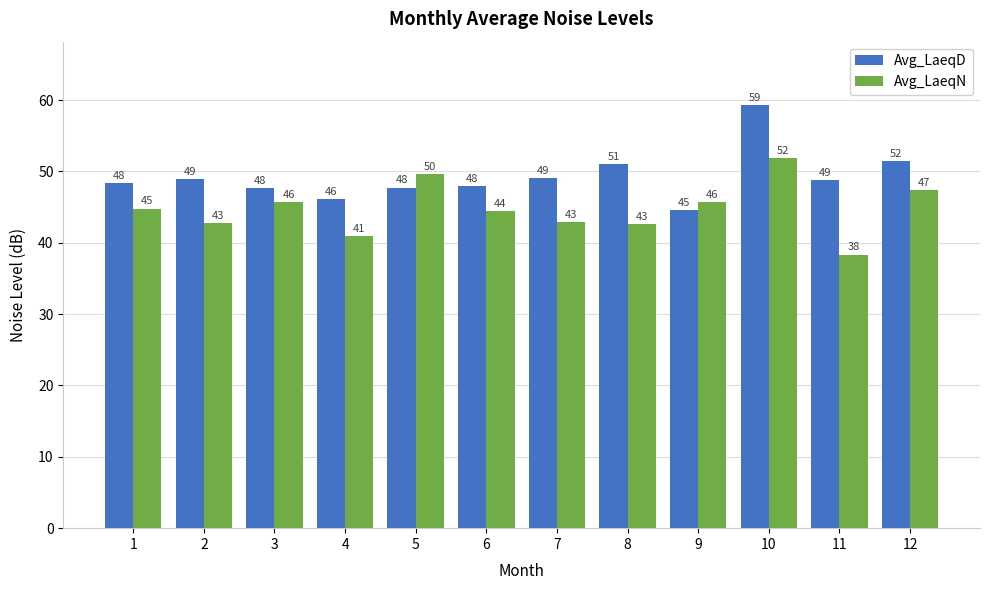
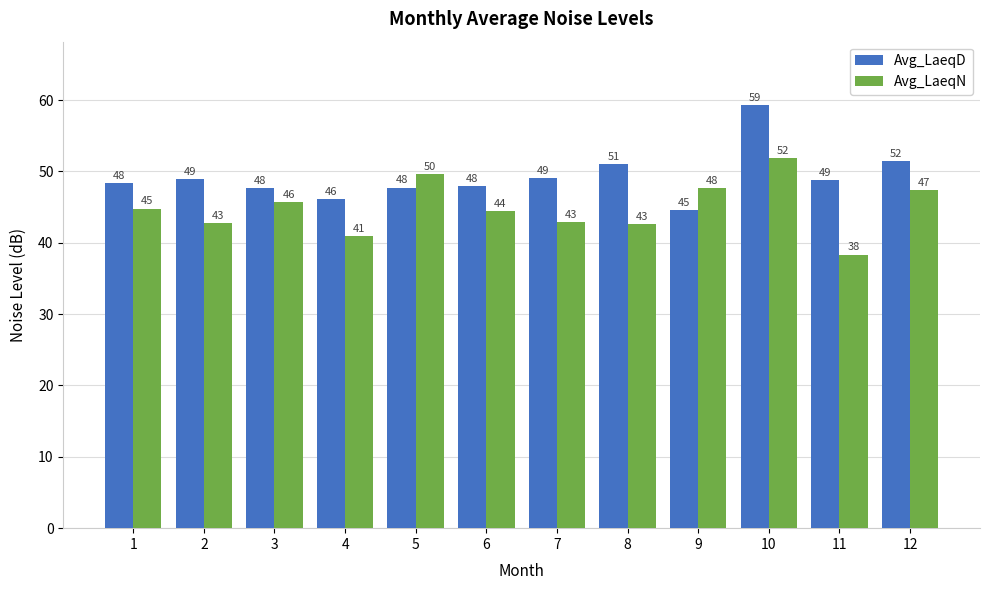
Avg_LaeqN, 9: 46 -> 48
